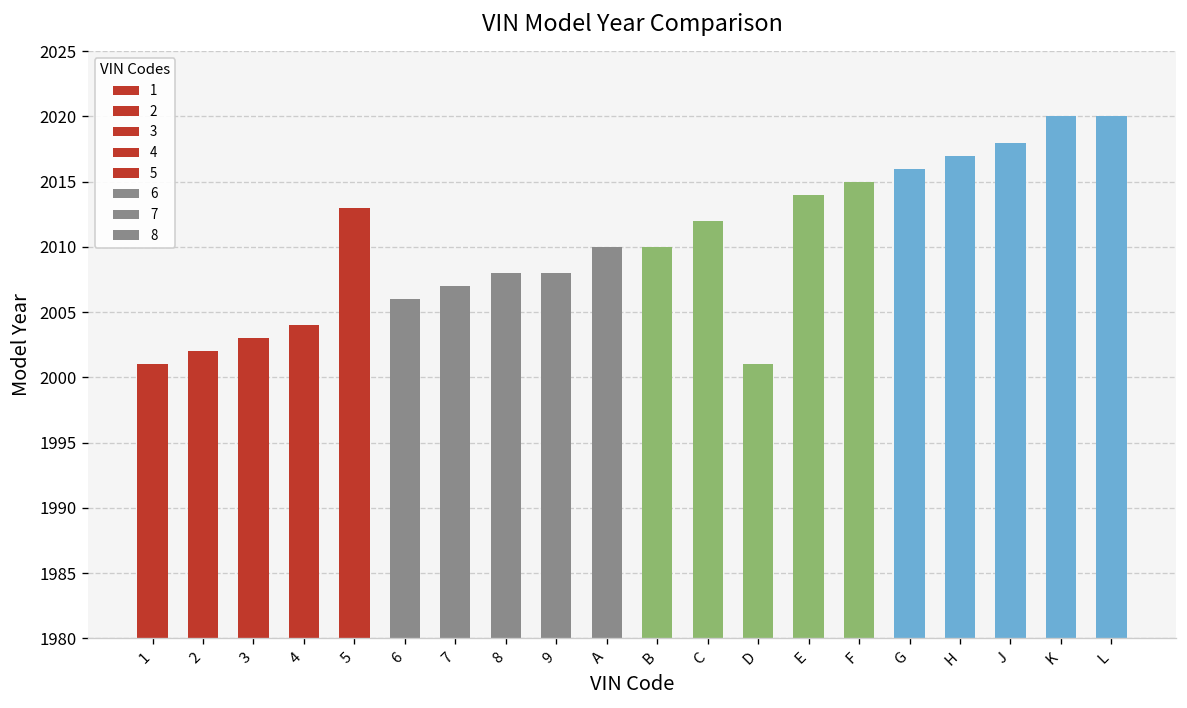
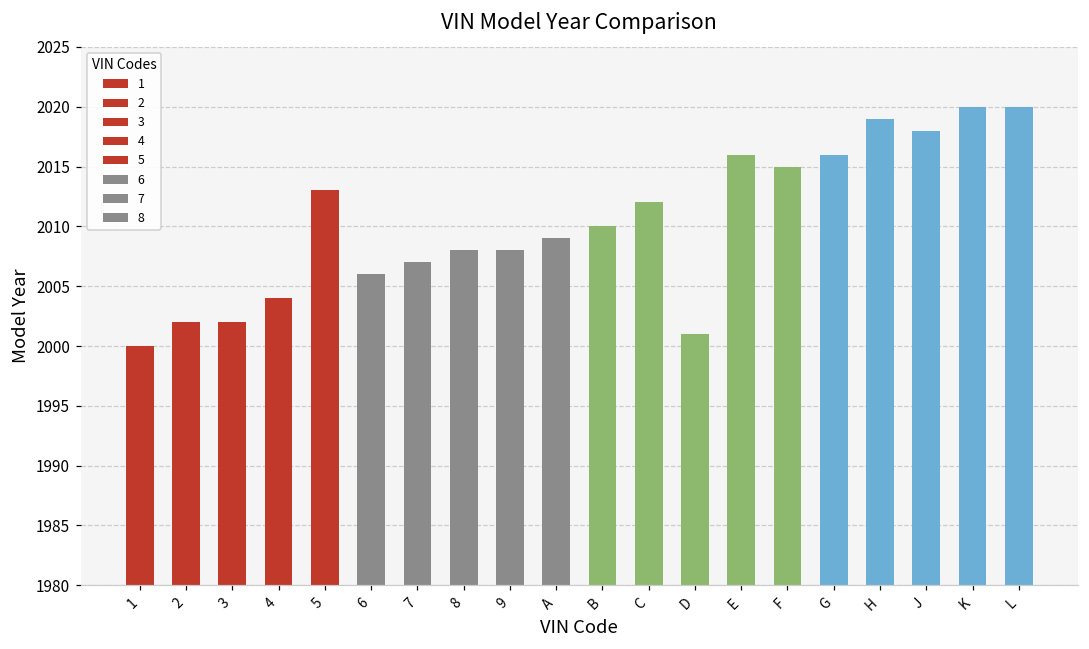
1: 2001 -> 2000
3: 2003 -> 2002
A: 2010 -> 2009
E: 2014 -> 2016
H: 2017 -> 2019
